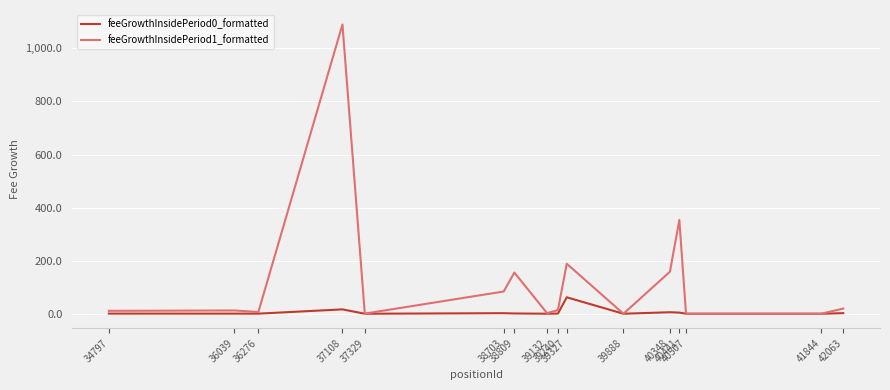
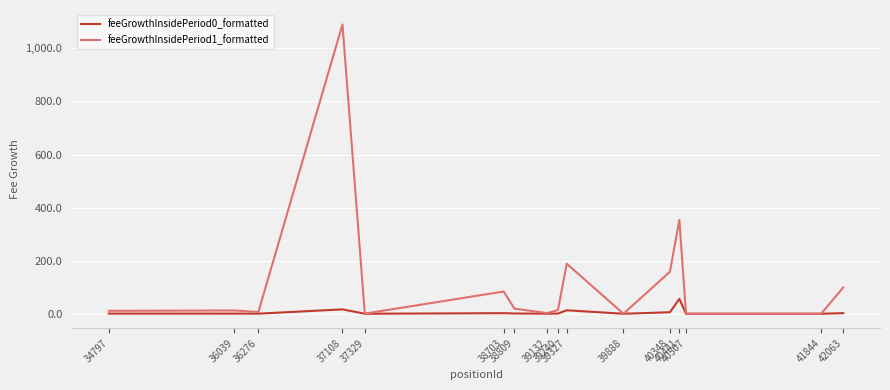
feeGrowthInsidePeriod1_formatted, 38809: 160 -> 20
feeGrowthInsidePeriod0_formatted, 39327: 60 -> 10
feeGrowthInsidePeriod0_formatted, 40441: 0 -> 60
feeGrowthInsidePeriod1_formatted, 42063: 20 -> 100
